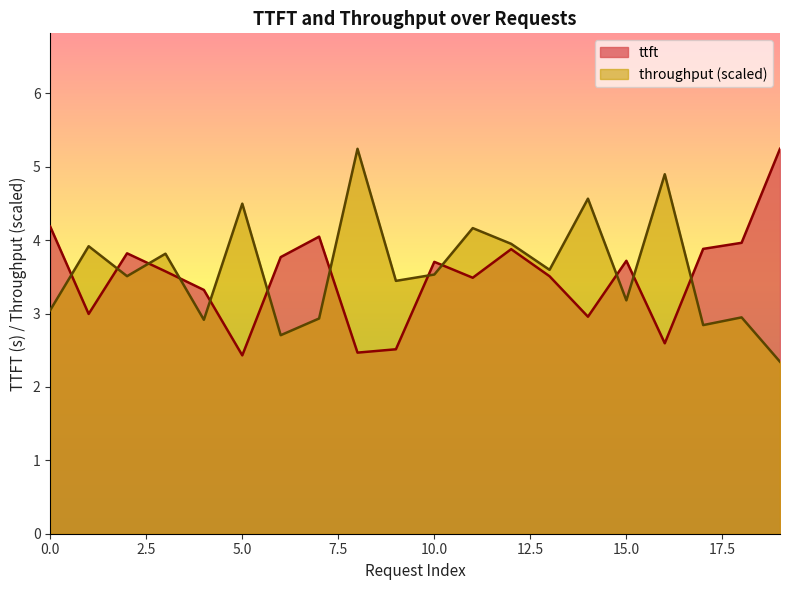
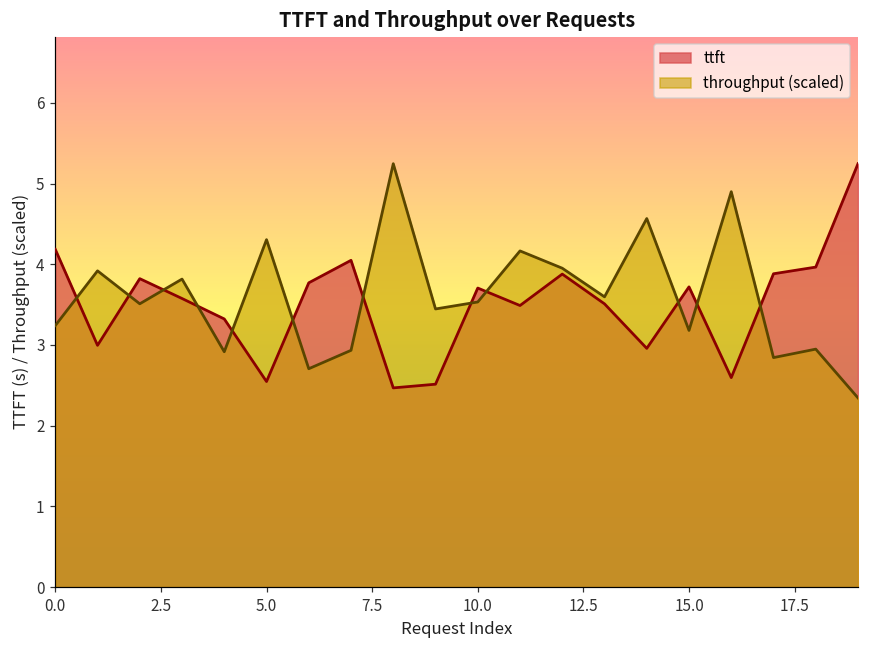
throughput (scaled), 0.0: 3.0 -> 3.2
ttft, 5.0: 2.4 -> 2.5
throughput (scaled), 5.0: 4.5 -> 4.3
